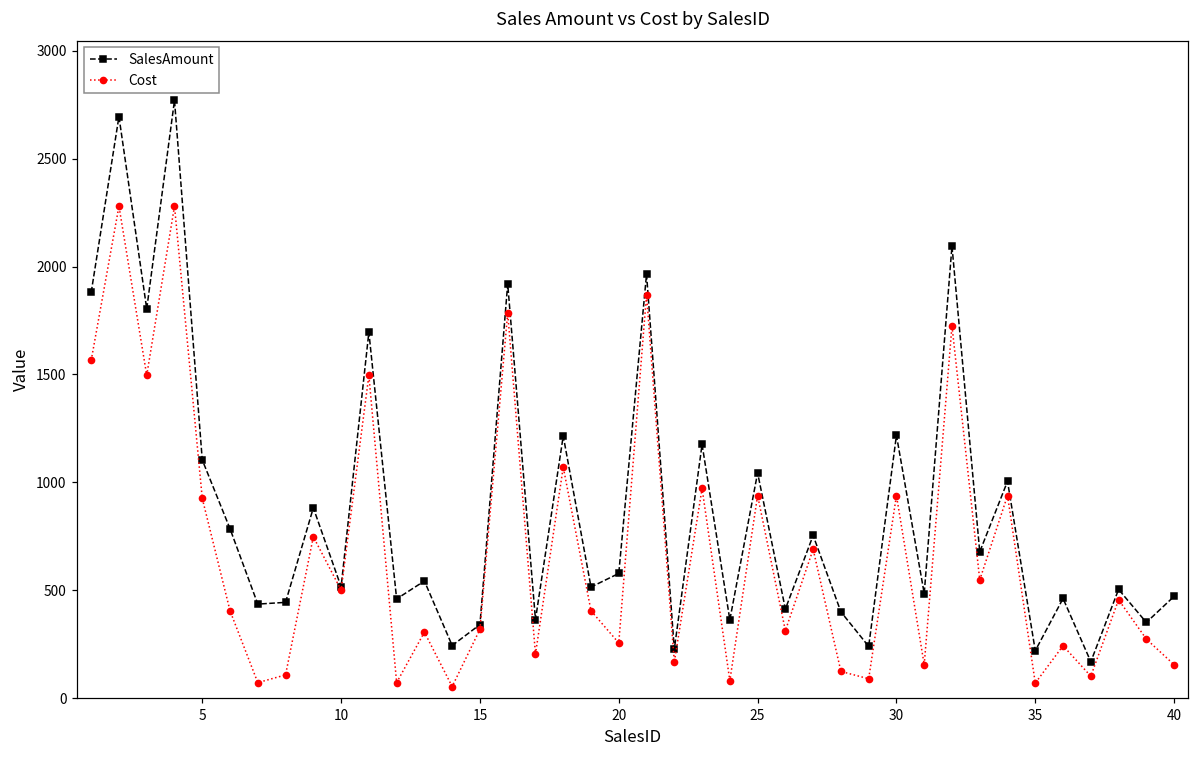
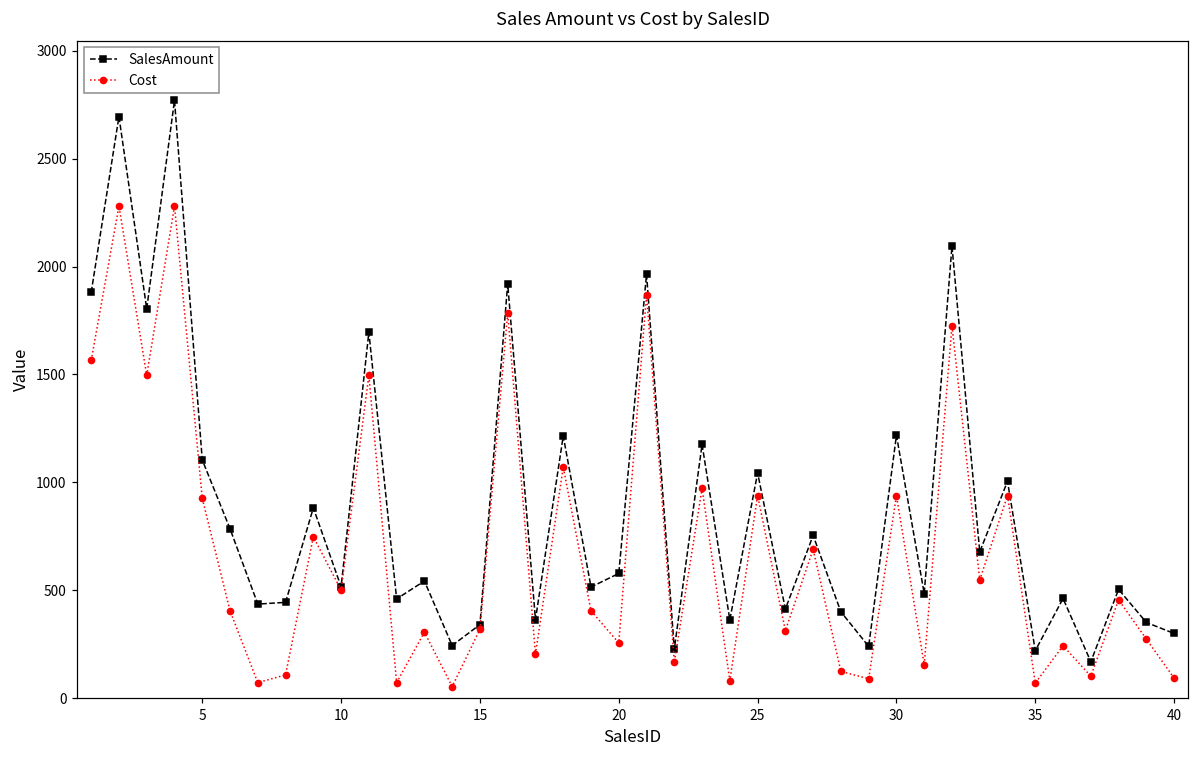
SalesAmount, 40: 470 -> 300
Cost, 40: 160 -> 90
